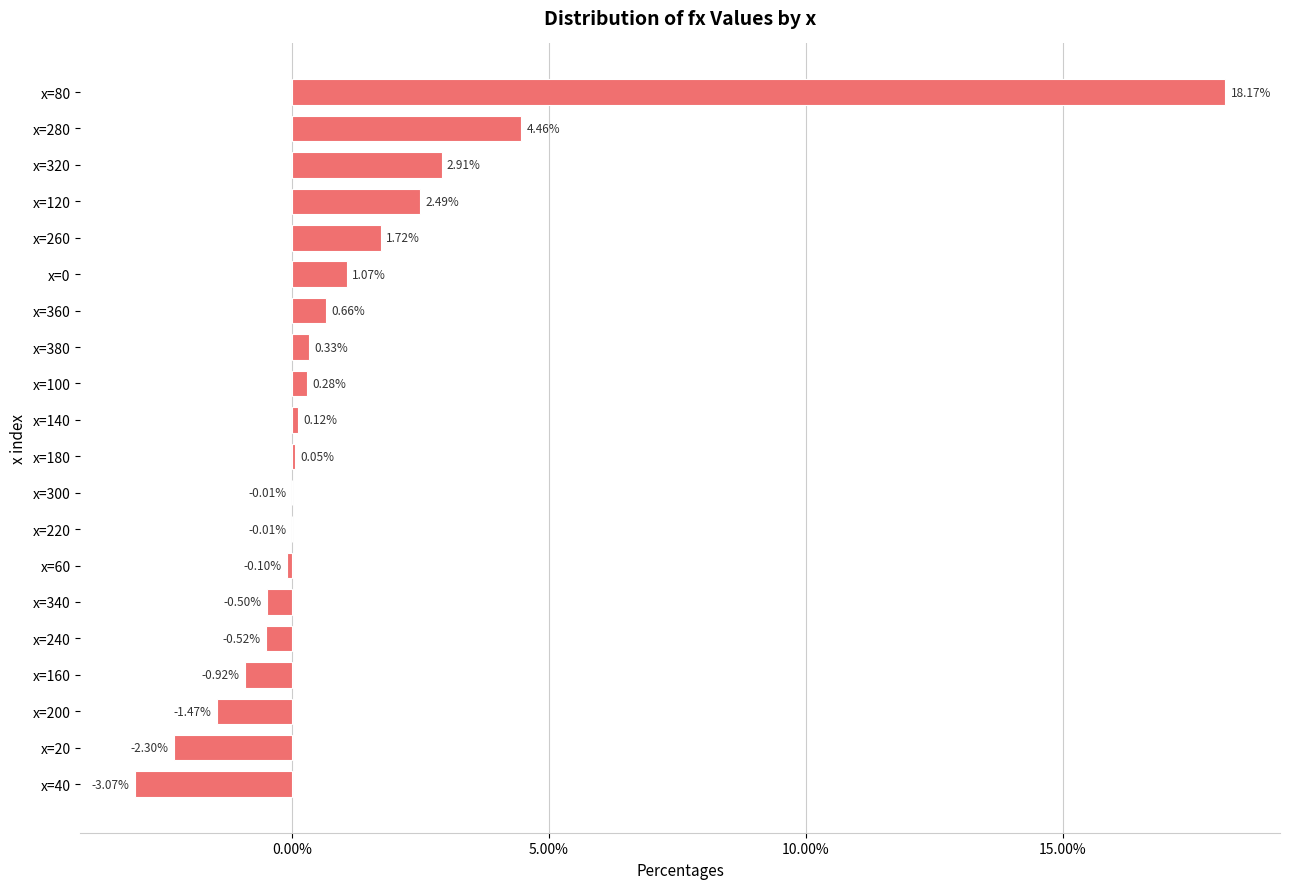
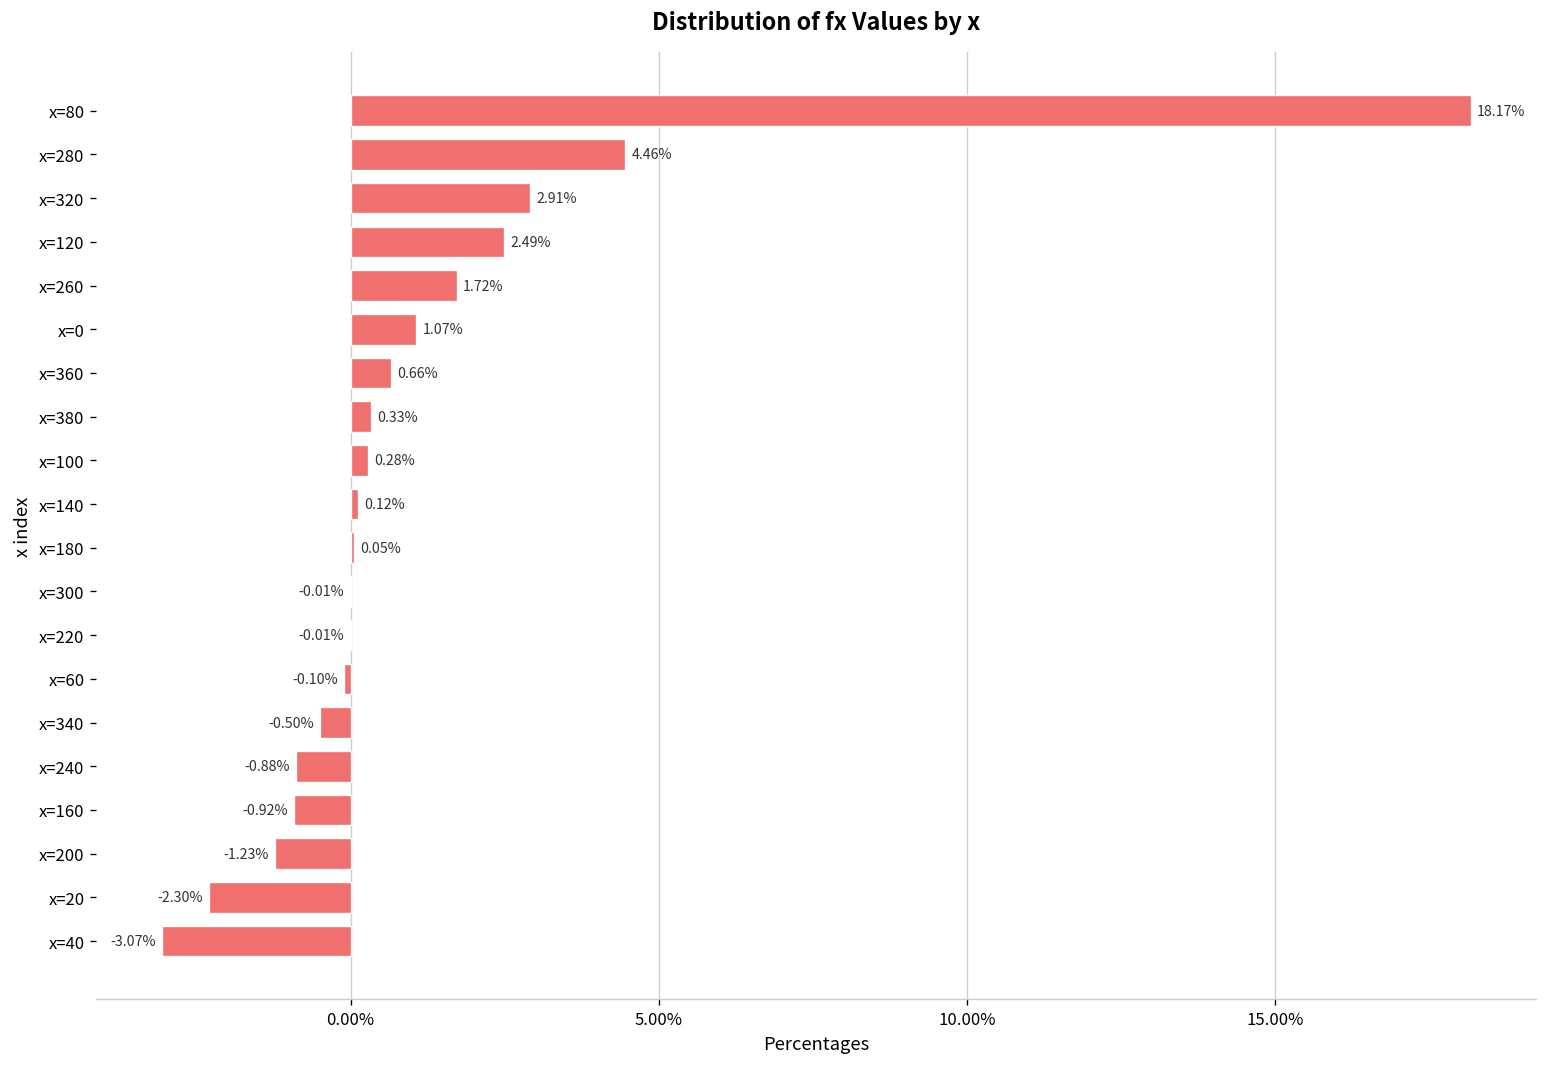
x=240: -0.52% -> -0.88%
x=200: -1.47% -> -1.23%
